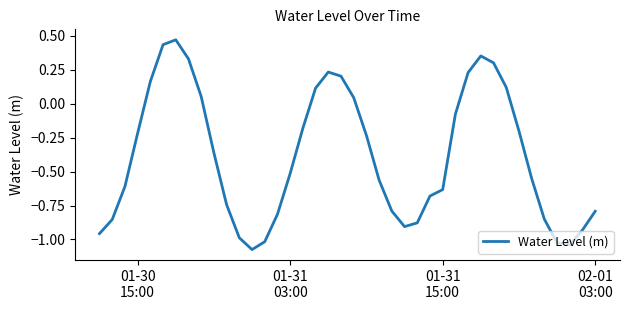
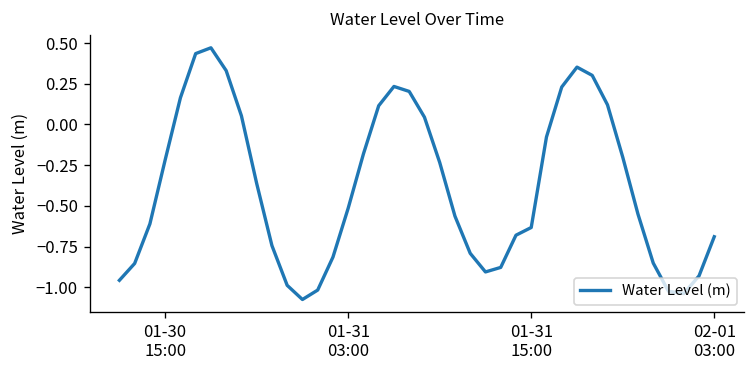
02-01 03:00: -0.79 -> -0.69
